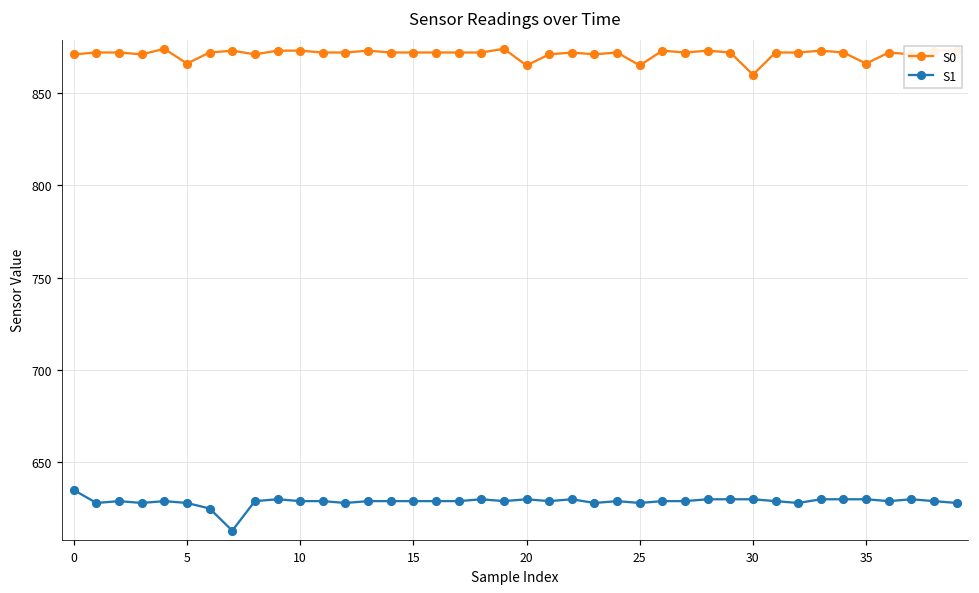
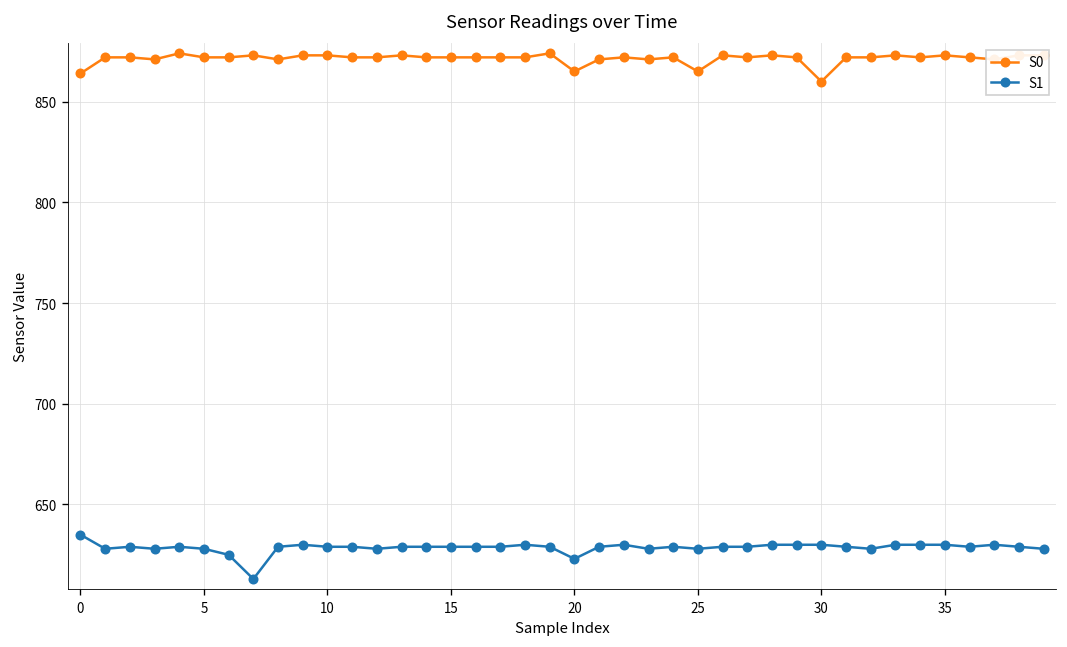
S0, 0: 871 -> 864
S0, 5: 866 -> 872
S1, 20: 630 -> 623
S0, 35: 866 -> 873
